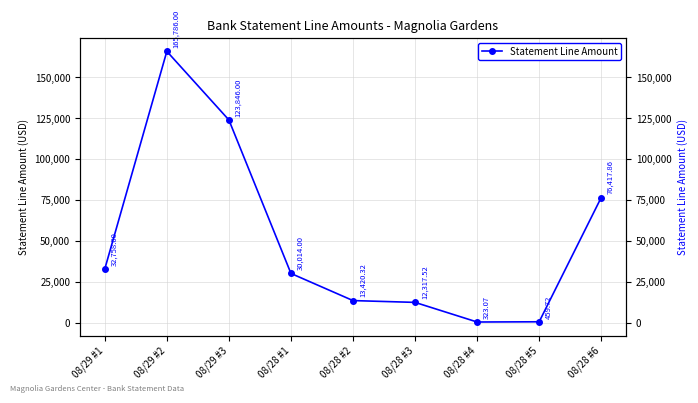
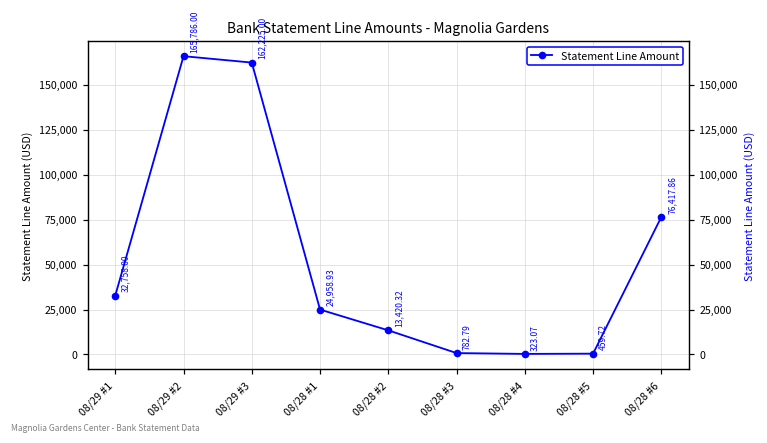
08/29 #3: 123,846.00 -> 162,225.00
08/28 #1: 30,014.00 -> 24,958.93
08/28 #3: 12,317.52 -> 782.79
